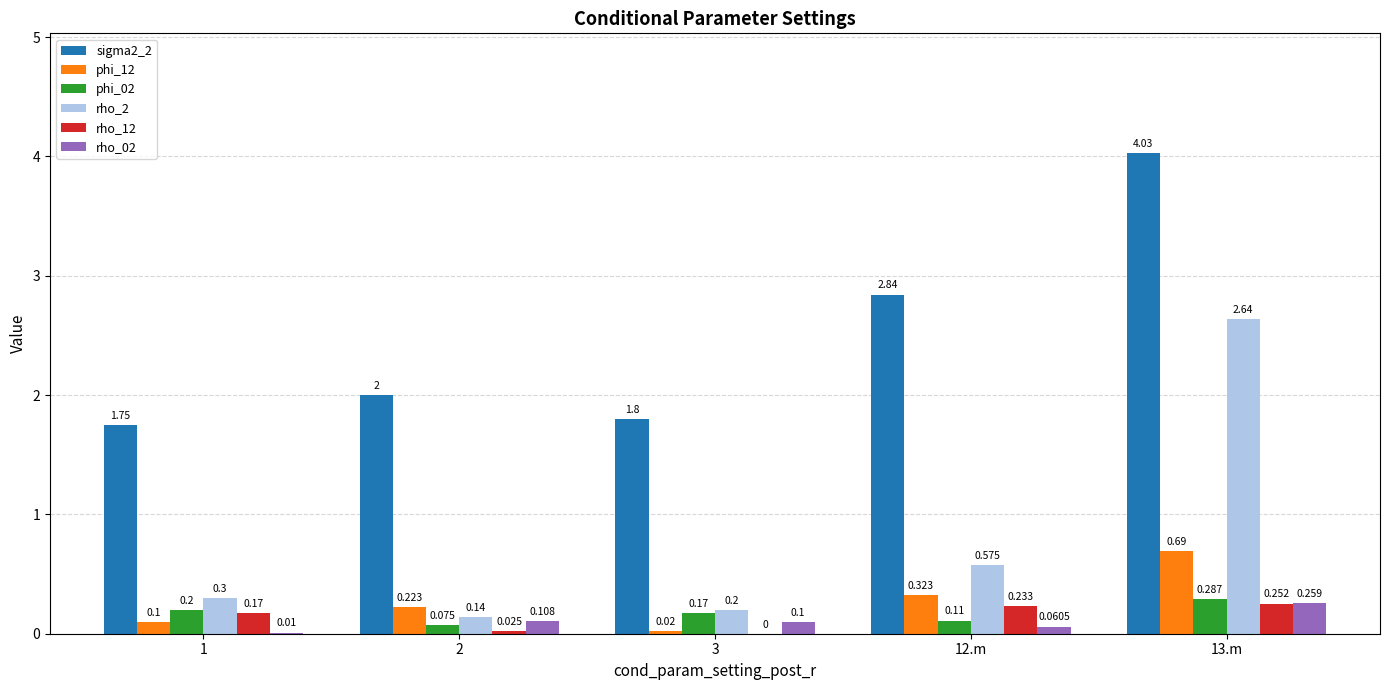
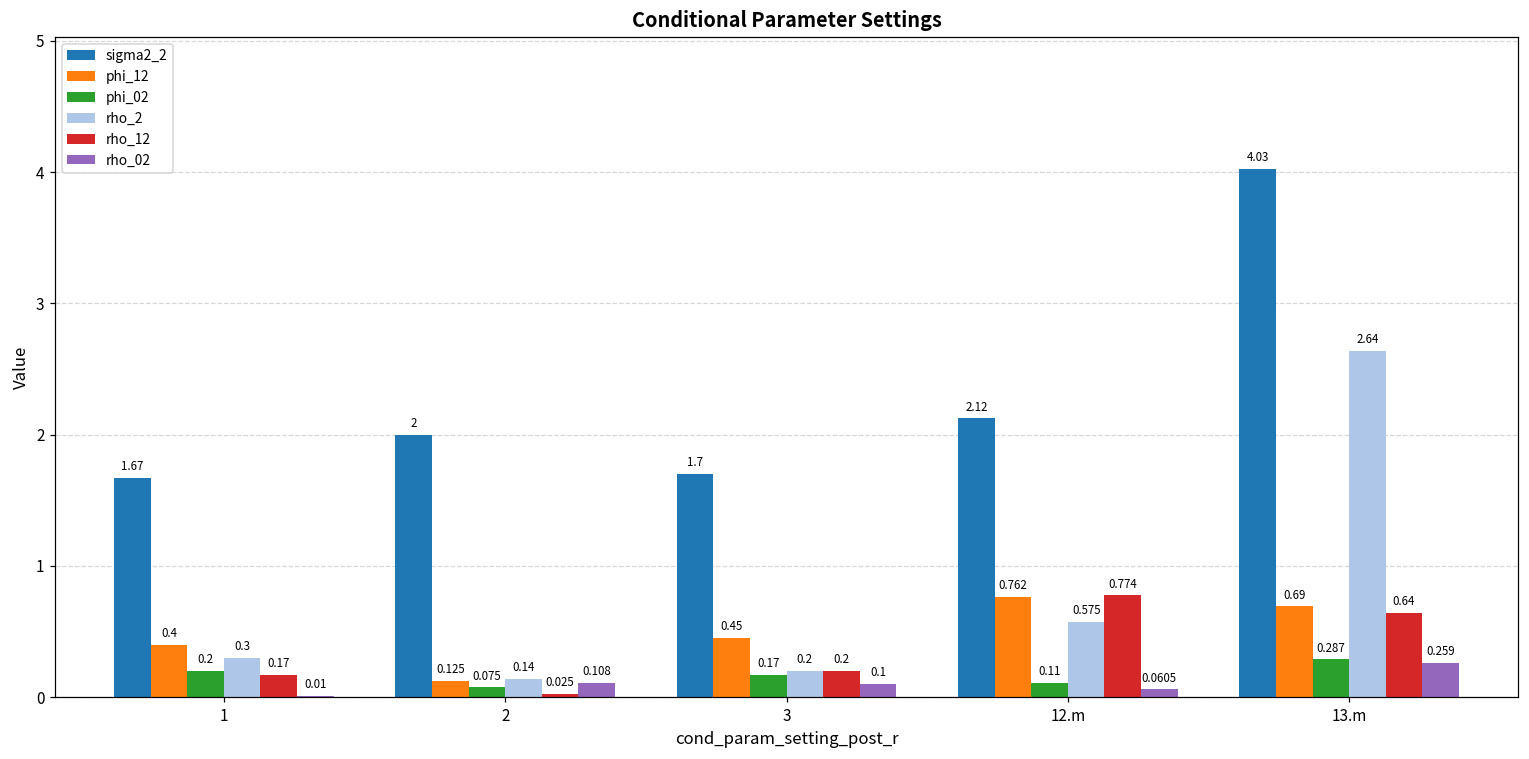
sigma2_2, 1: 1.75 -> 1.67
phi_12, 1: 0.1 -> 0.4
phi_12, 2: 0.223 -> 0.125
sigma2_2, 3: 1.8 -> 1.7
phi_12, 3: 0.02 -> 0.45
rho_12, 3: 0 -> 0.2
sigma2_2, 12.m: 2.84 -> 2.12
phi_12, 12.m: 0.323 -> 0.762
rho_12, 12.m: 0.233 -> 0.774
rho_12, 13.m: 0.252 -> 0.64
